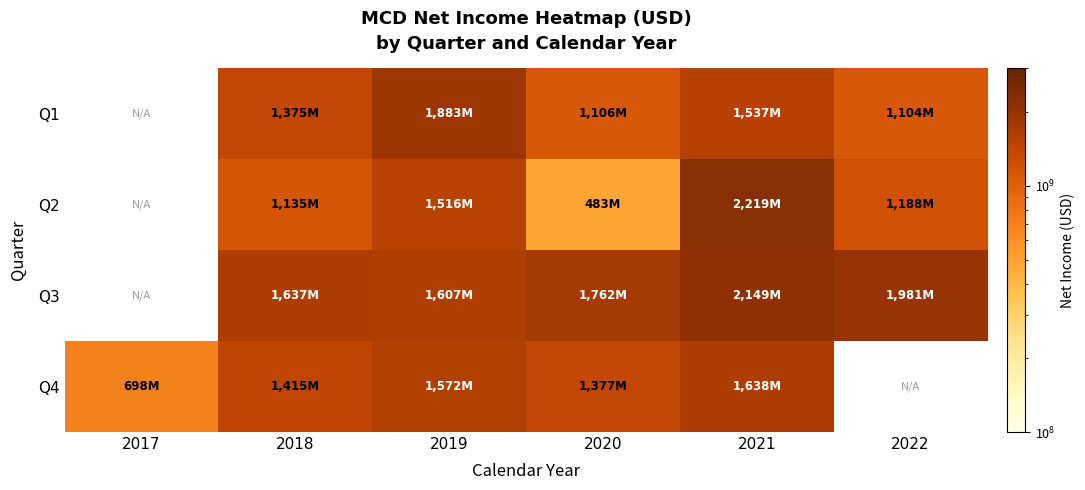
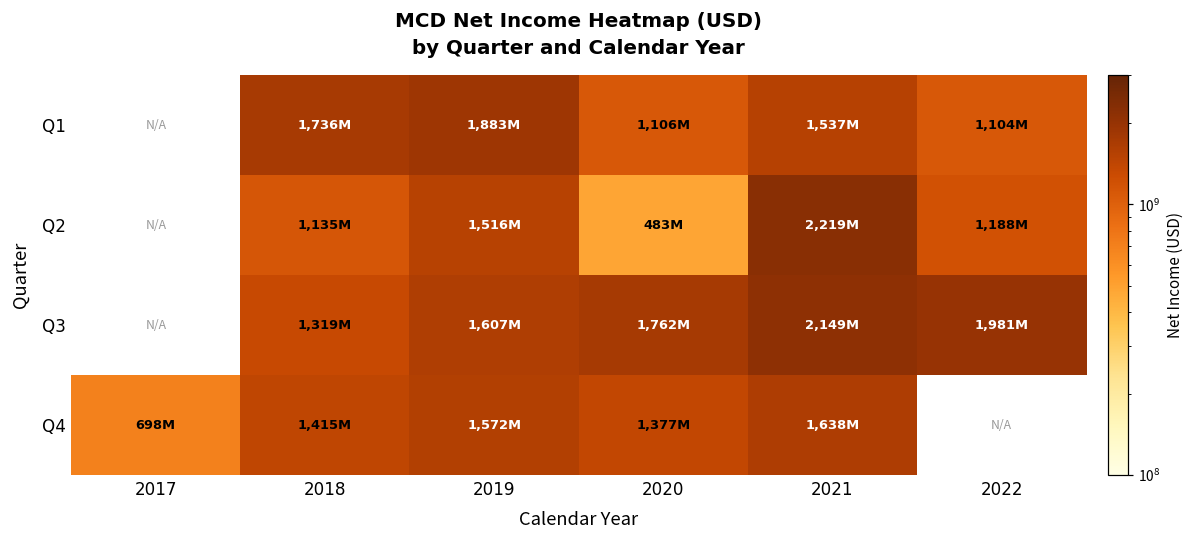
Q1, 2018: 1,375M -> 1,736M
Q3, 2018: 1,637M -> 1,319M
